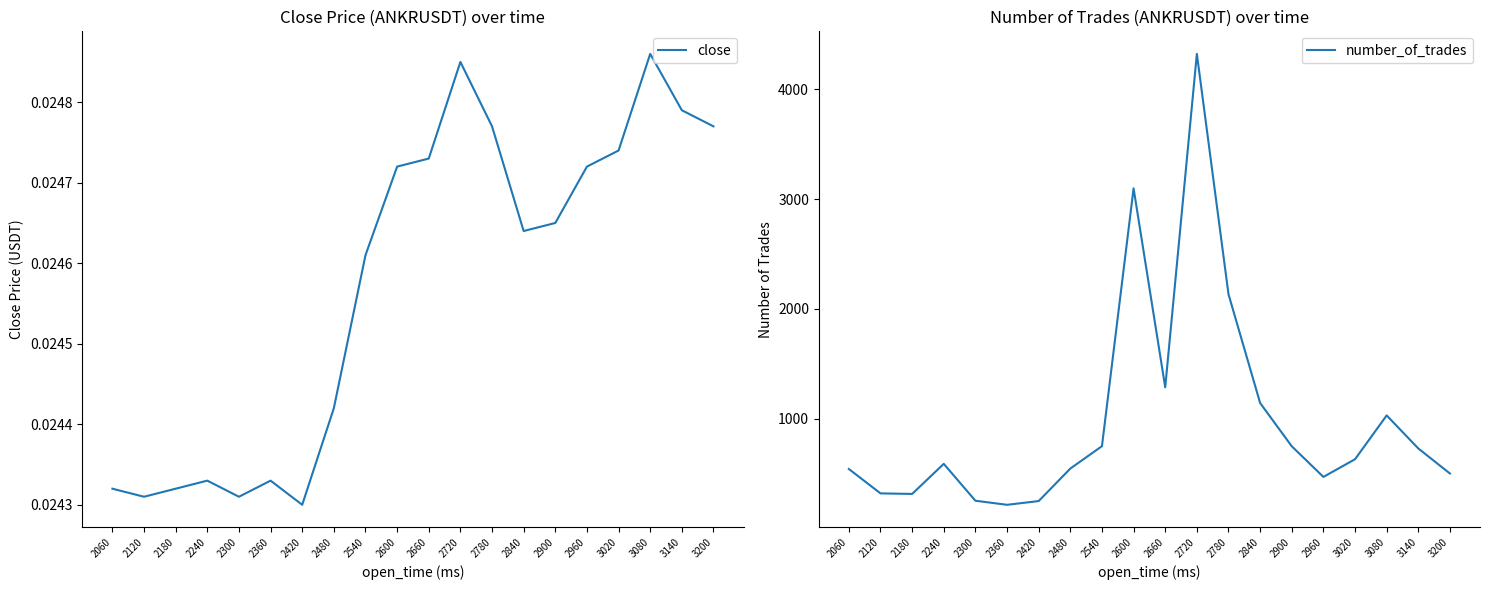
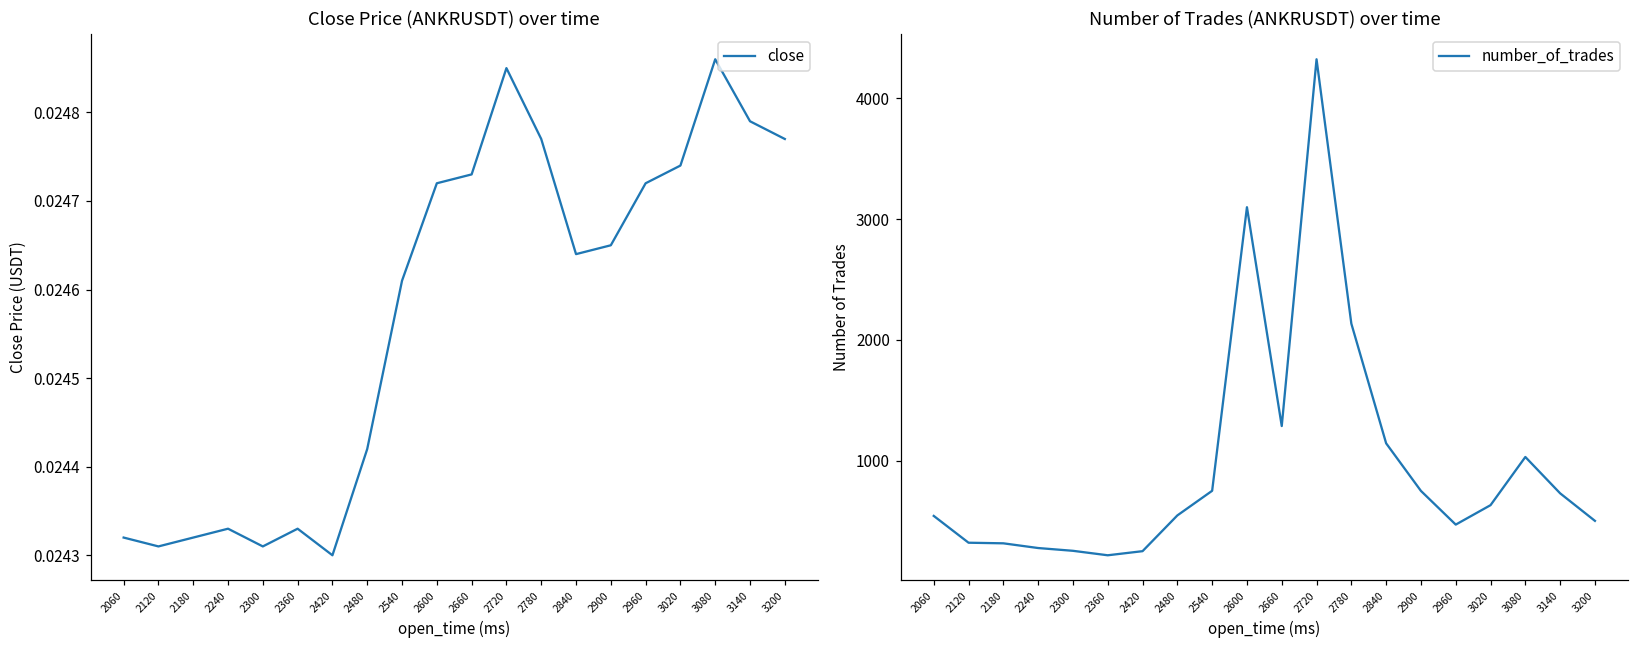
Number of Trades (ANKRUSDT) over time, 2240: 590 -> 280
